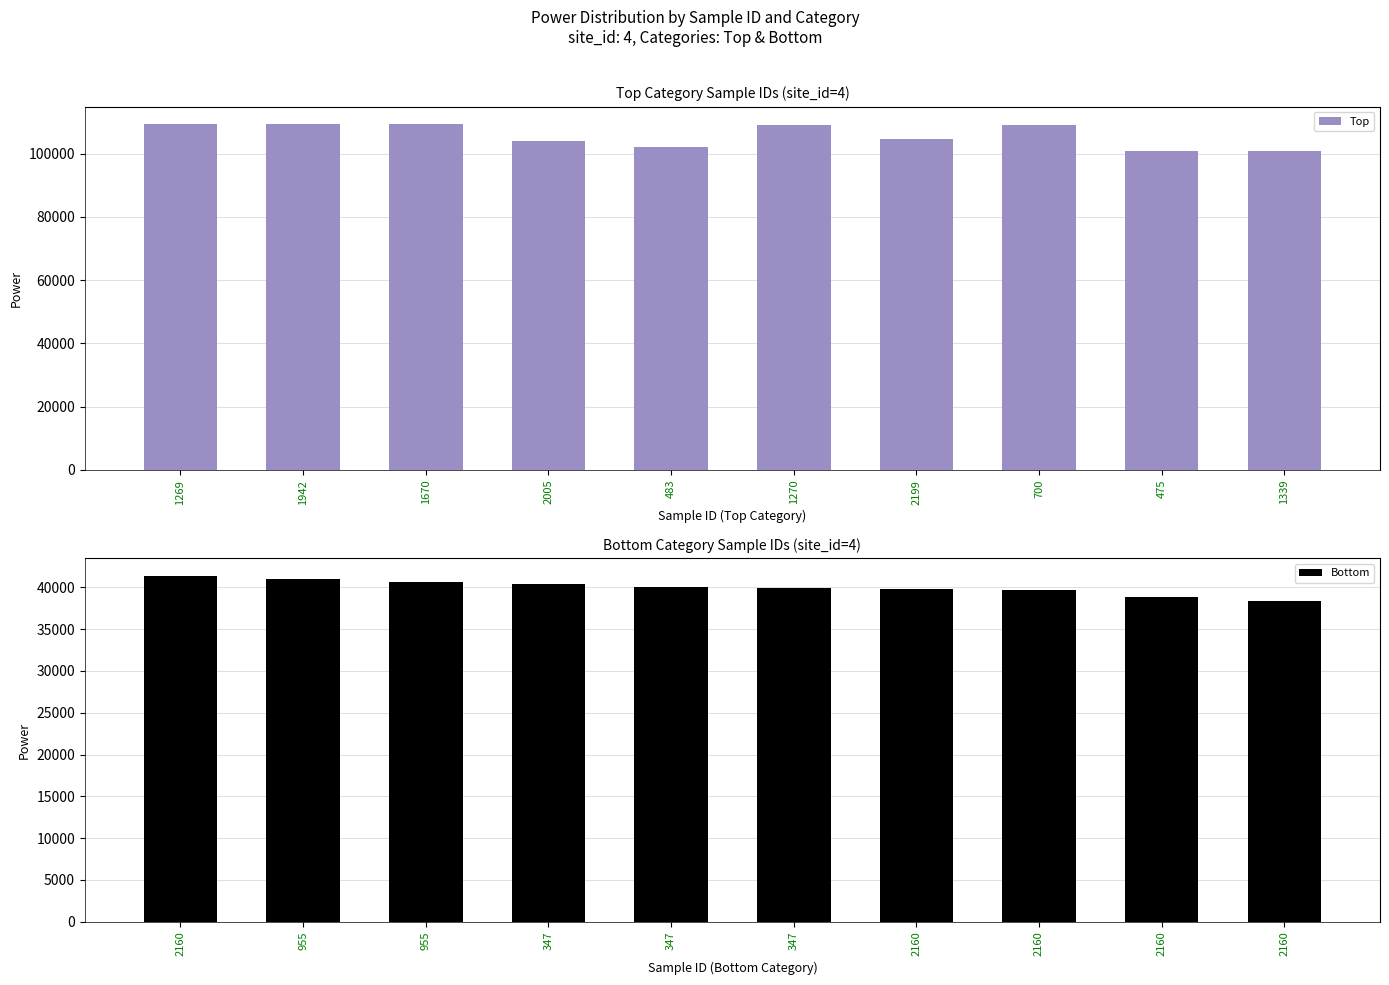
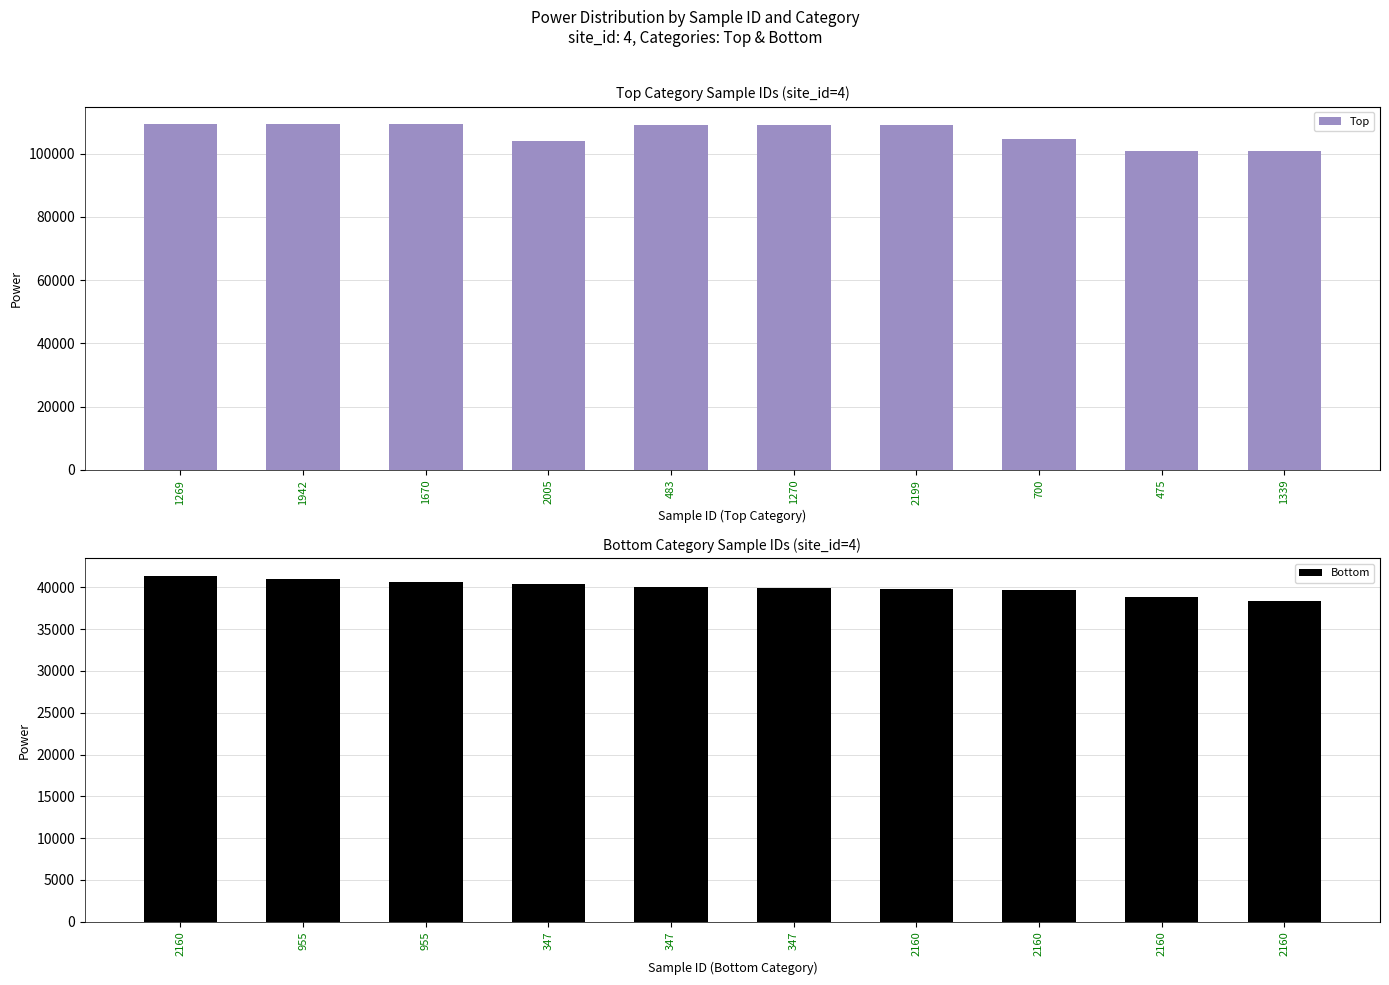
Top Category Sample IDs (site_id=4), 483: 102000 -> 109000
Top Category Sample IDs (site_id=4), 2199: 105000 -> 109000
Top Category Sample IDs (site_id=4), 700: 109000 -> 105000
